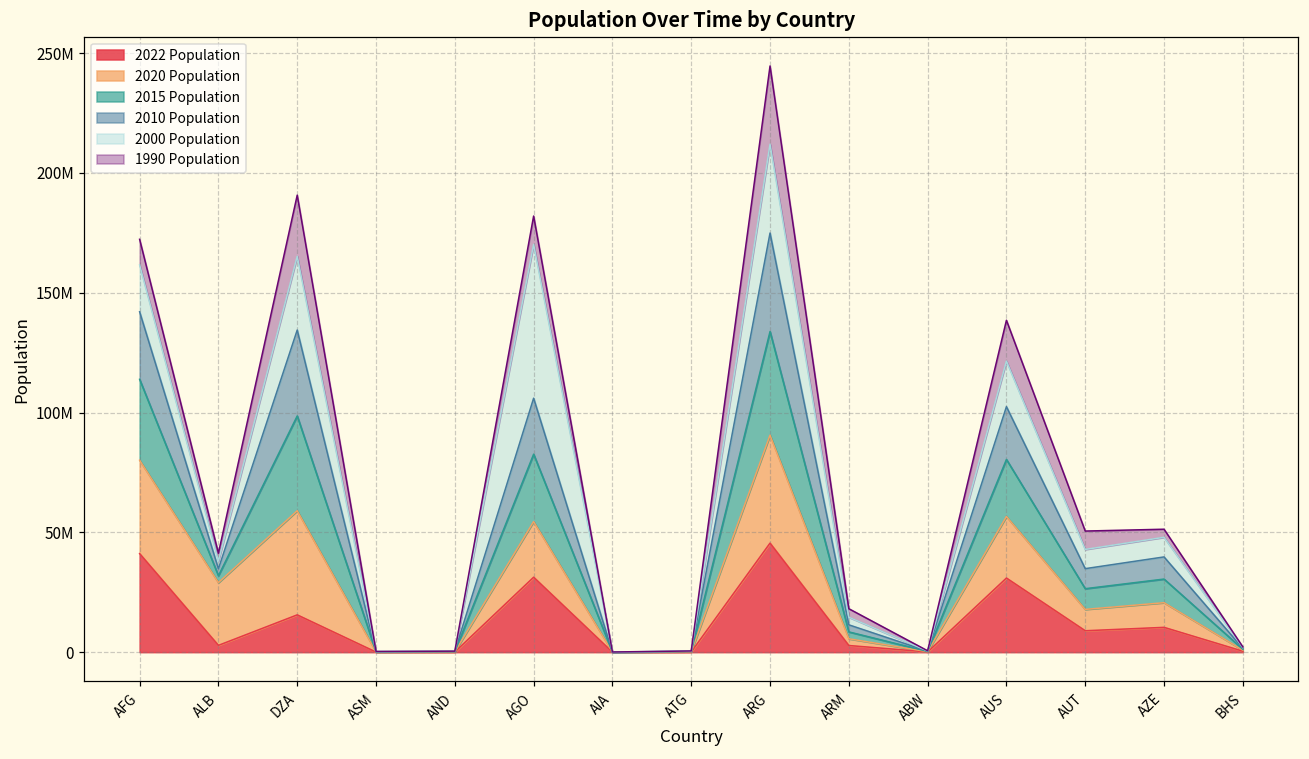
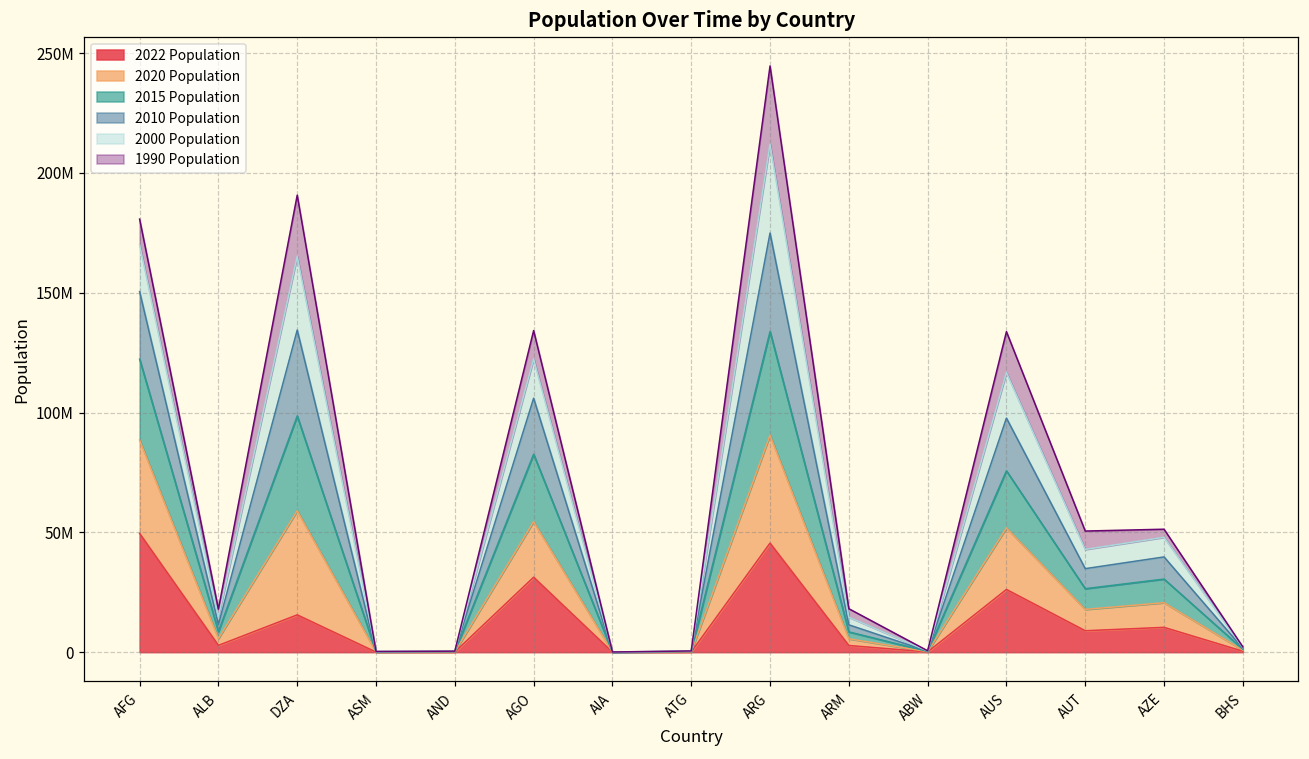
2022 Population, AFG: 41000000 -> 50000000
2020 Population, ALB: 26000000 -> 3000000
2000 Population, AGO: 64000000 -> 16000000
2022 Population, AUS: 31000000 -> 26000000
